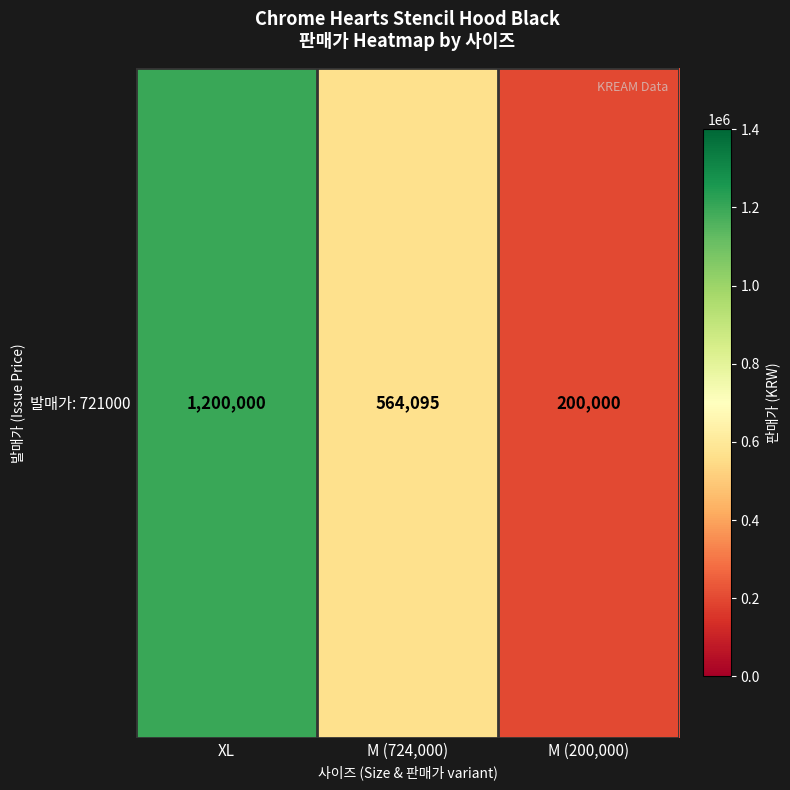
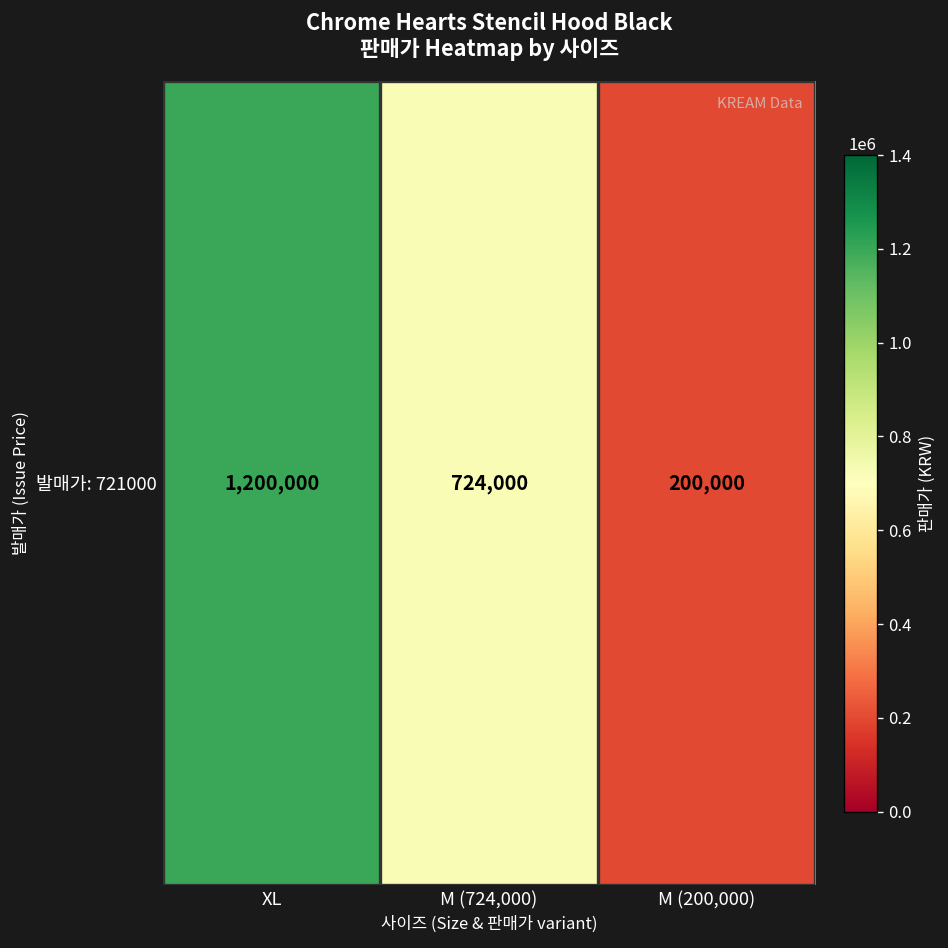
발매가: 721000, M (724,000): 564,095 -> 724,000
